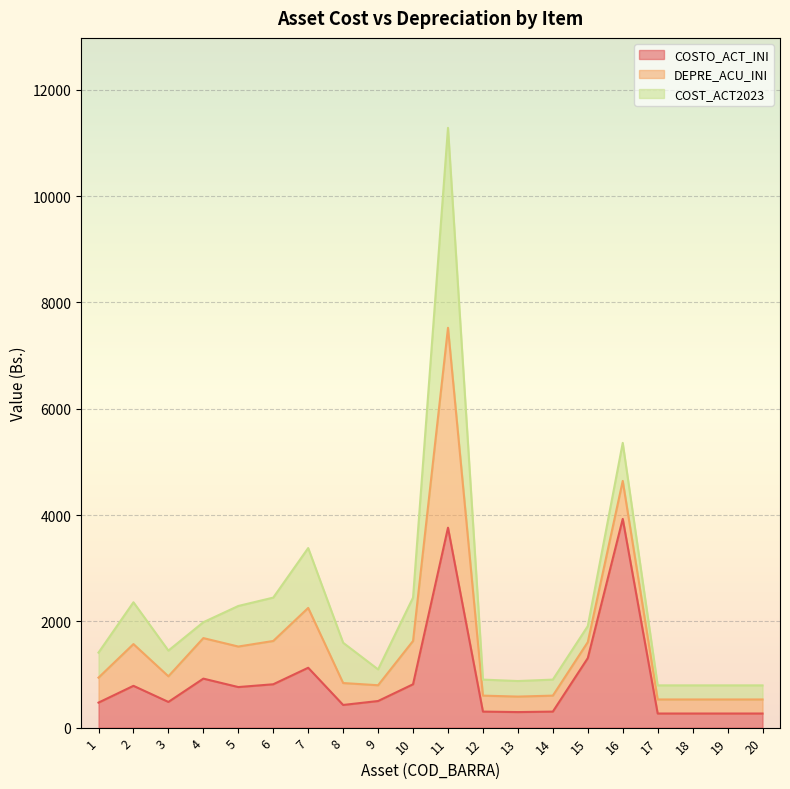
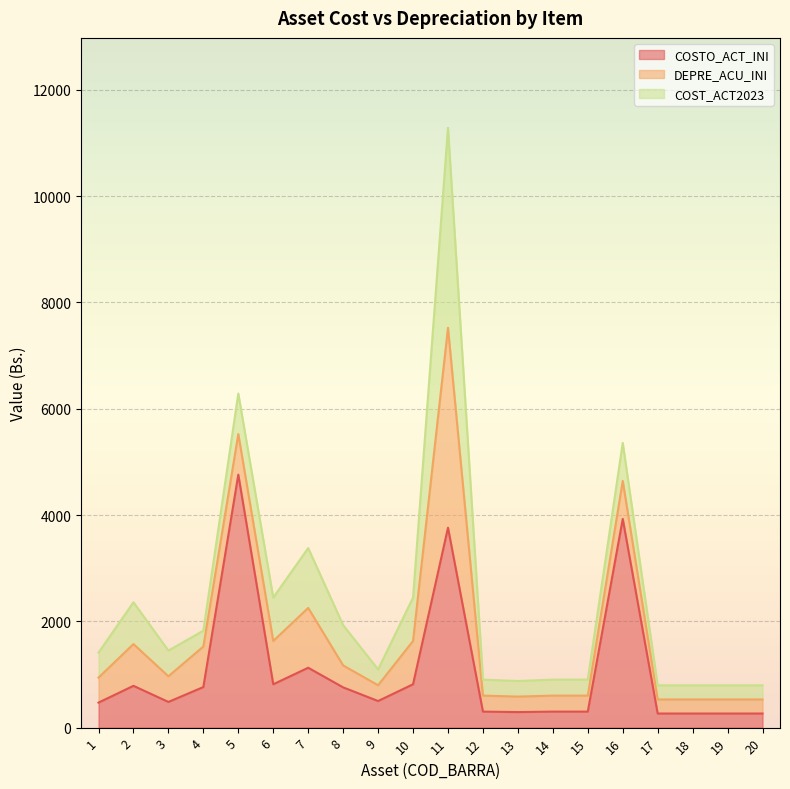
COSTO_ACT_INI, 4: 900 -> 800
COSTO_ACT_INI, 5: 800 -> 4800
COSTO_ACT_INI, 8: 400 -> 800
COSTO_ACT_INI, 15: 1300 -> 300
